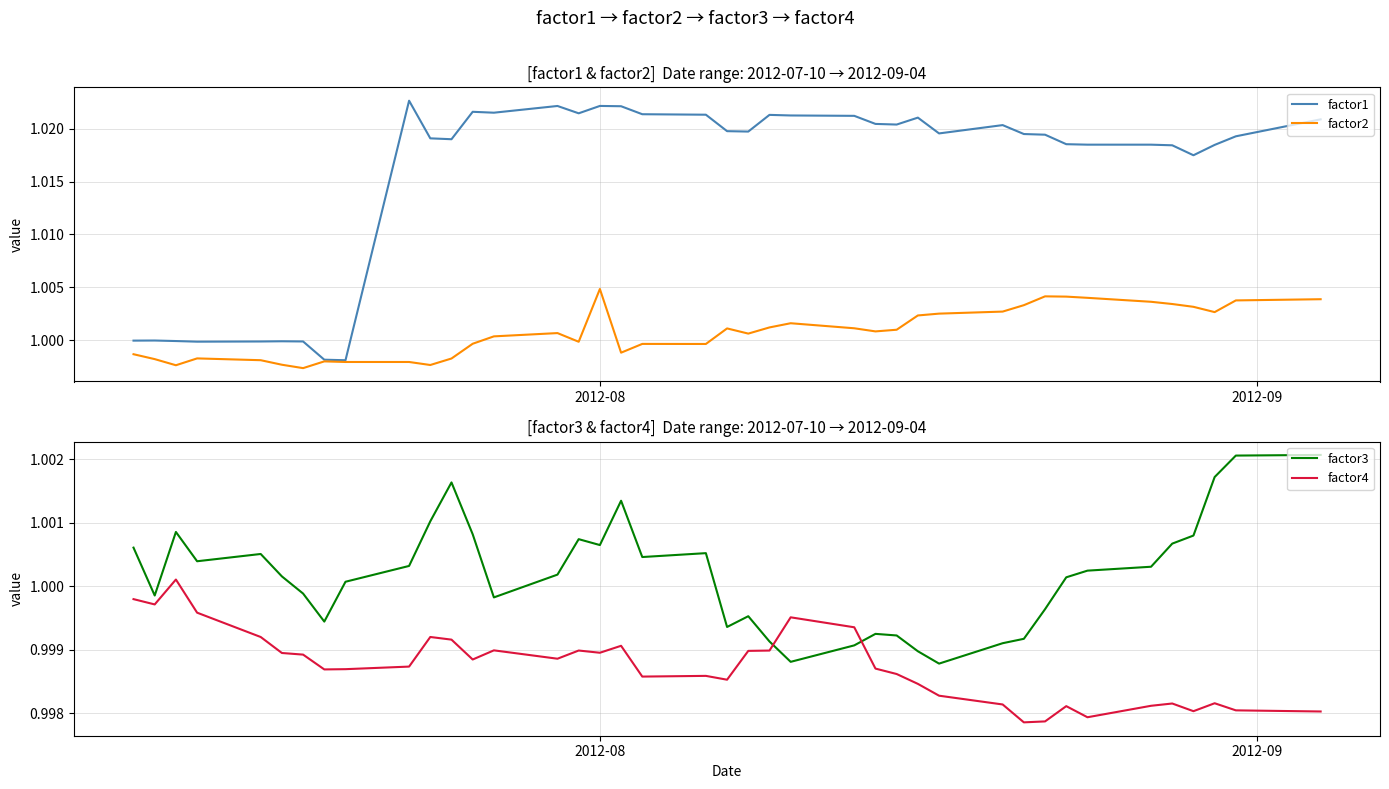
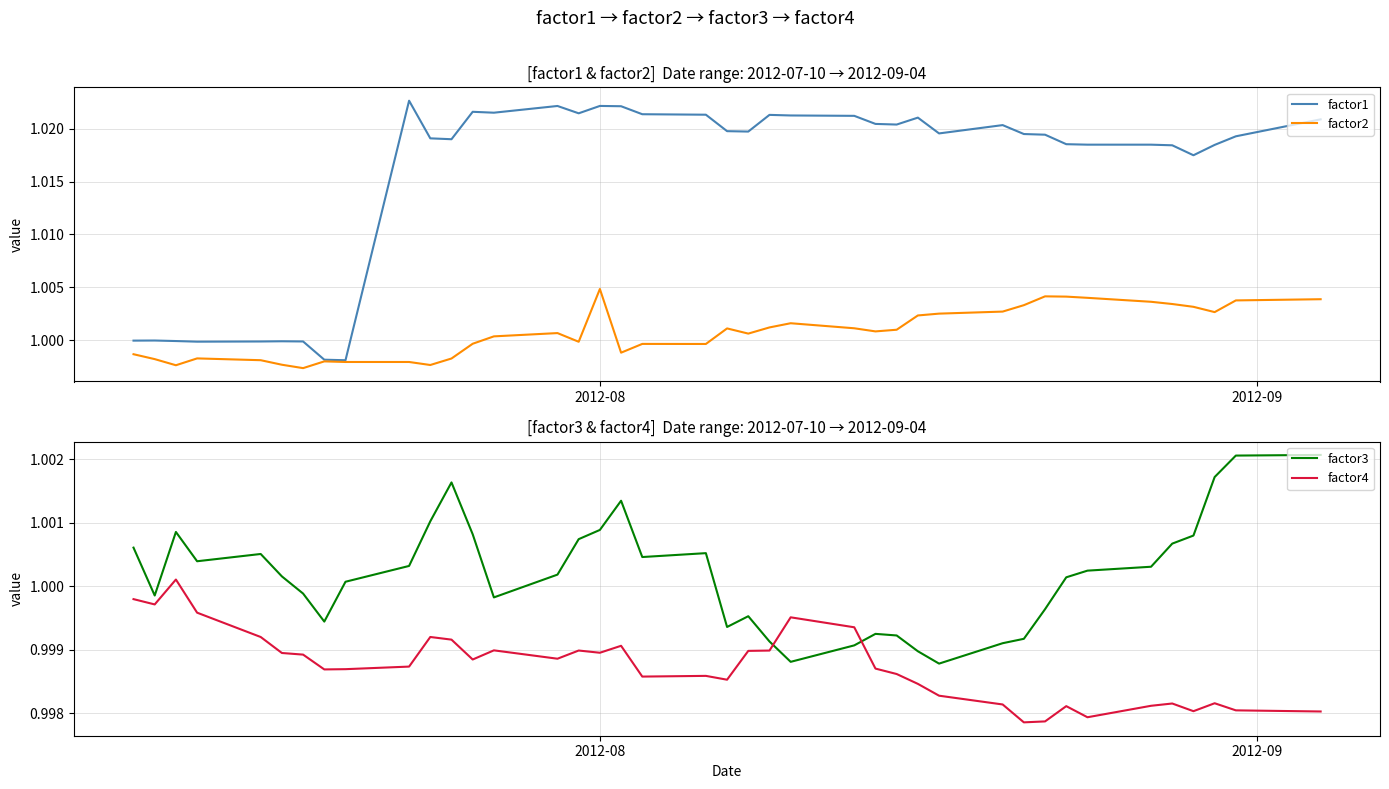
[factor3 & factor4] Date range: 2012-07-10 → 2012-09-04, factor3, 2012-08: 1.0006 -> 1.0009
